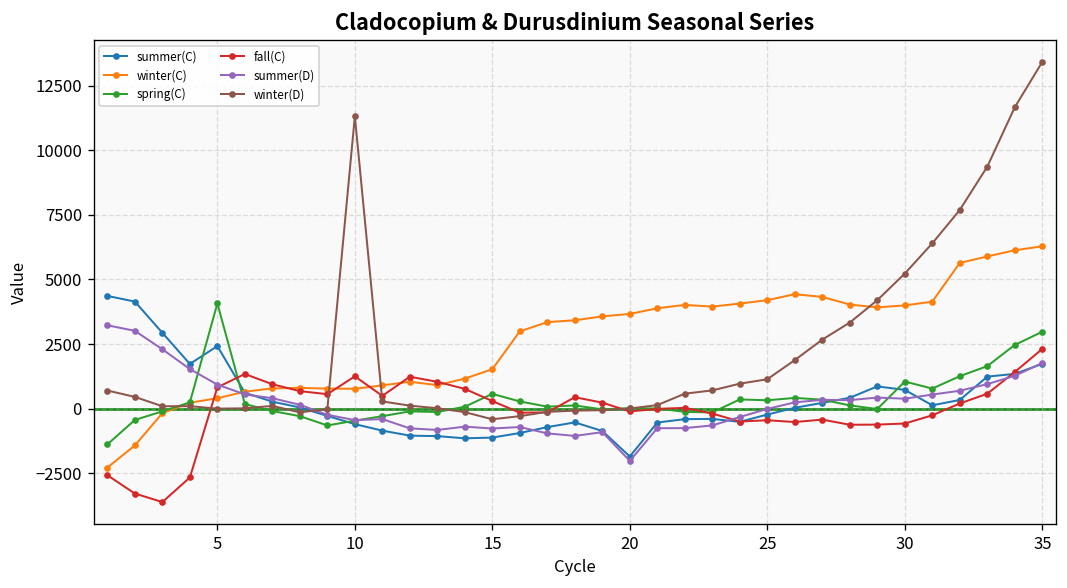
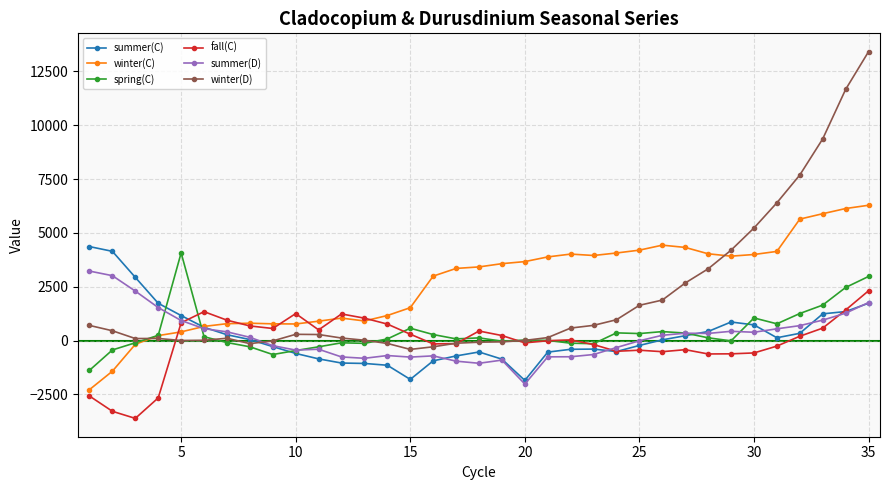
summer(C), 5: 2400 -> 1200
winter(D), 10: 11300 -> 300
summer(C), 15: -1100 -> -1800
winter(D), 25: 1100 -> 1600
